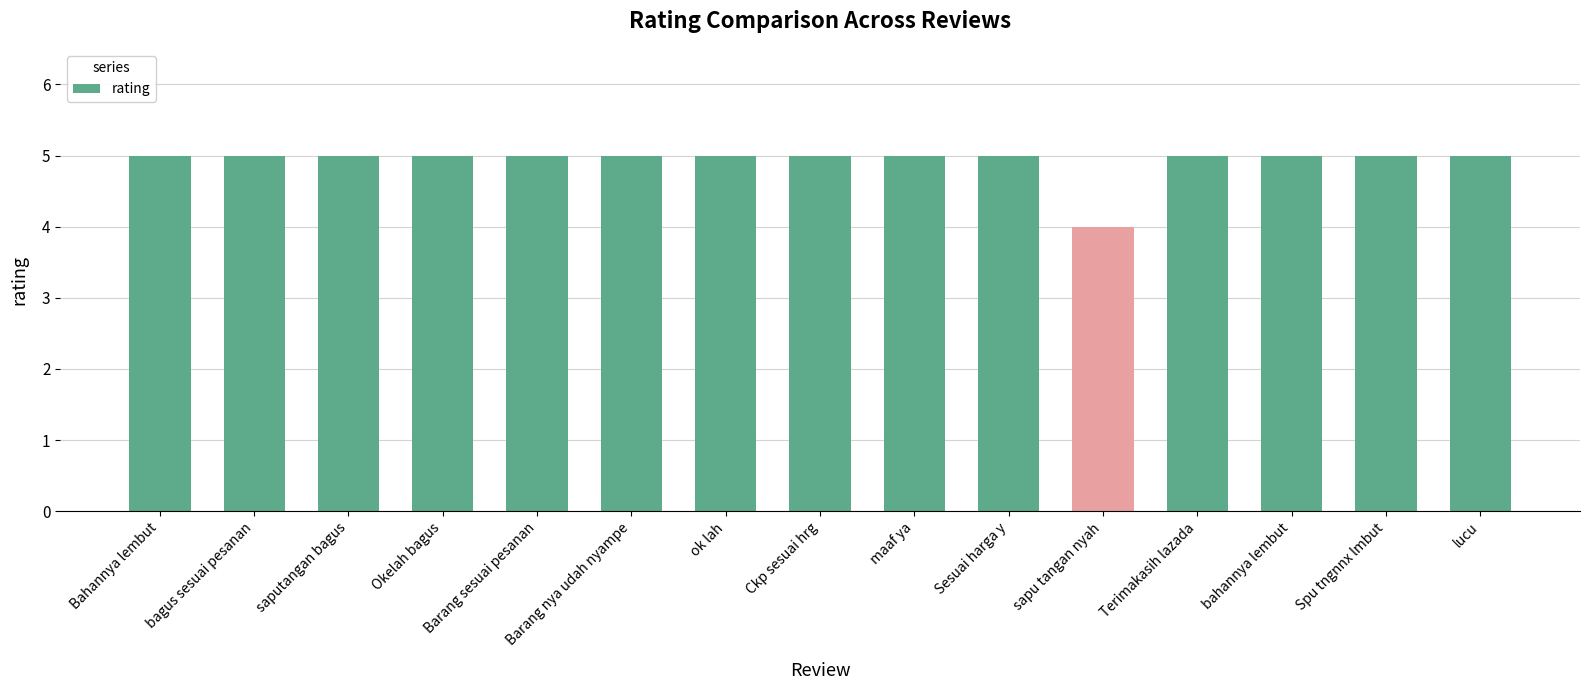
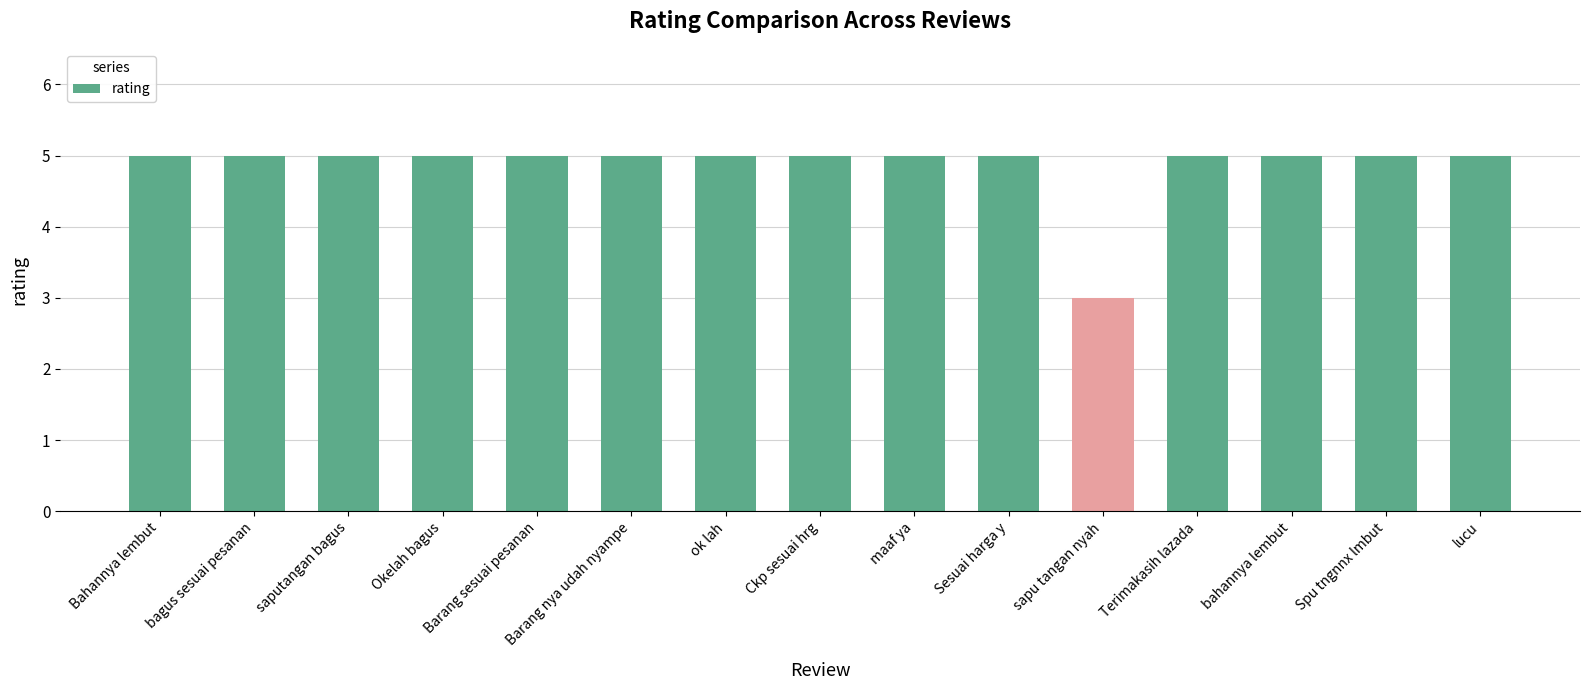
sapu tangan nyah: 4 -> 3
